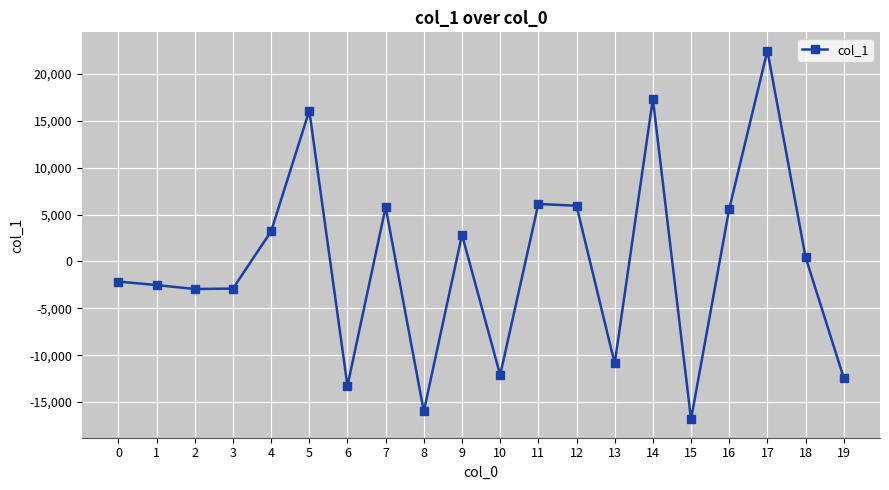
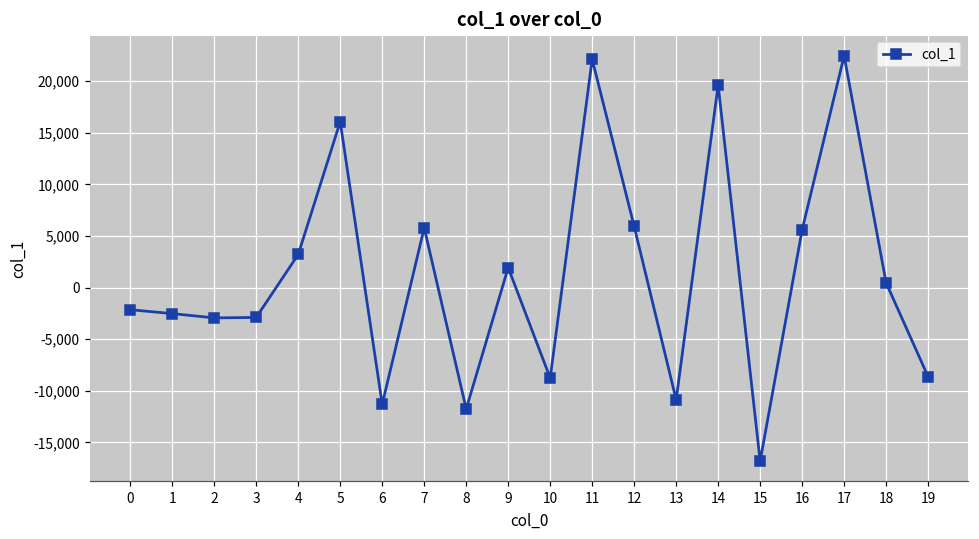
6: -13,000 -> -11,000
8: -16,000 -> -12,000
9: 3,000 -> 2,000
10: -12,000 -> -9,000
11: 6,000 -> 22,000
14: 17,000 -> 20,000
19: -12,000 -> -9,000
